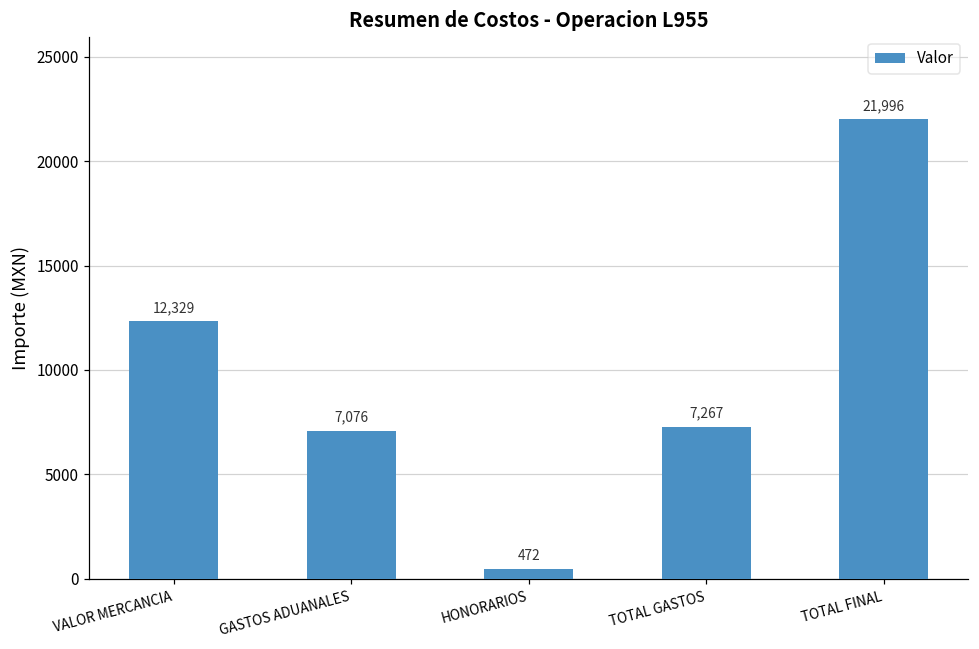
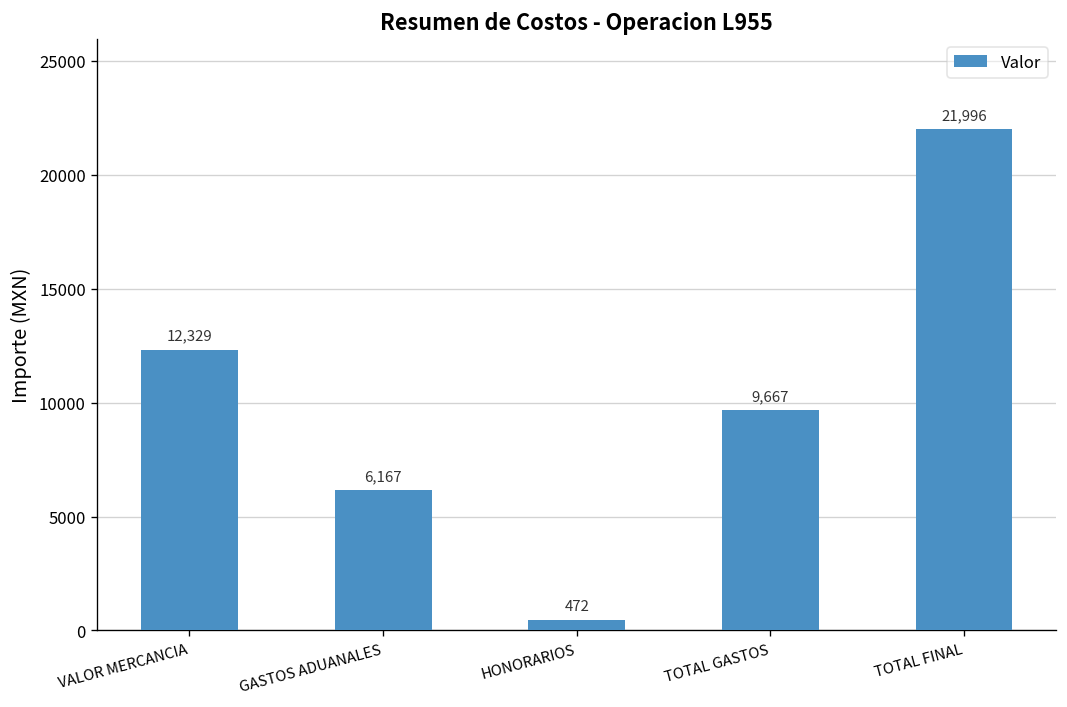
GASTOS ADUANALES: 7,076 -> 6,167
TOTAL GASTOS: 7,267 -> 9,667
